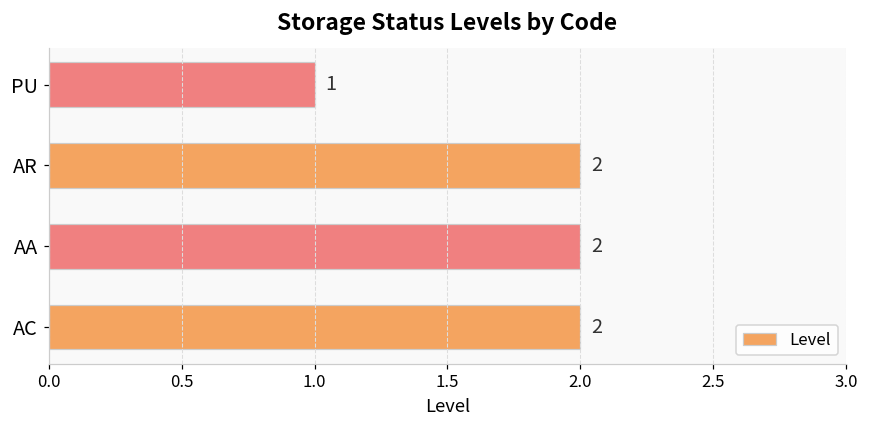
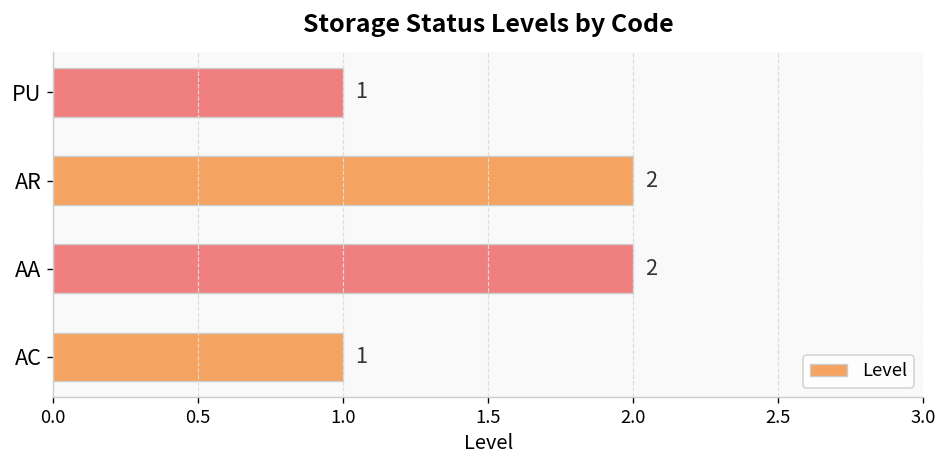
AC: 2 -> 1
